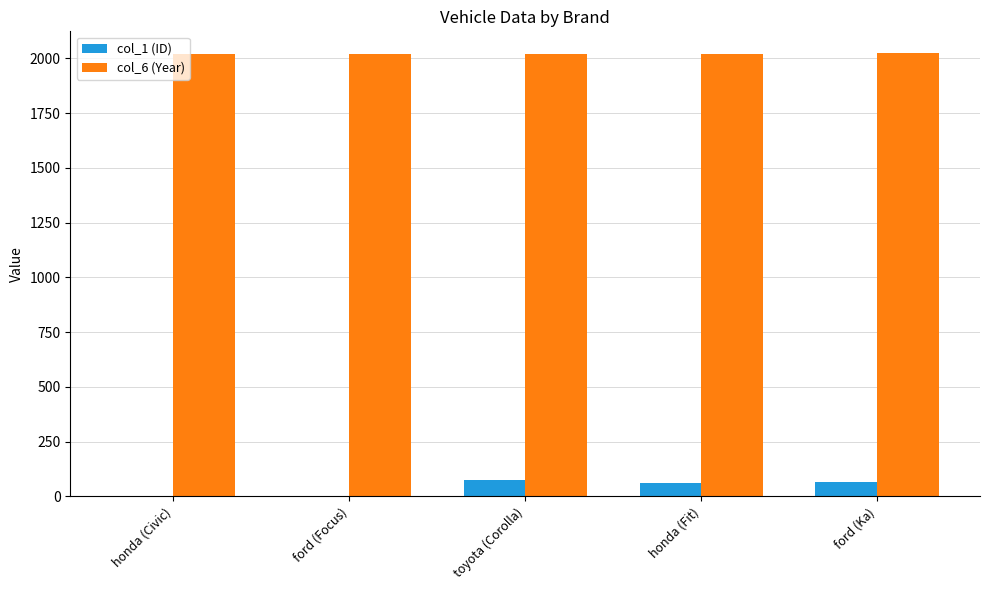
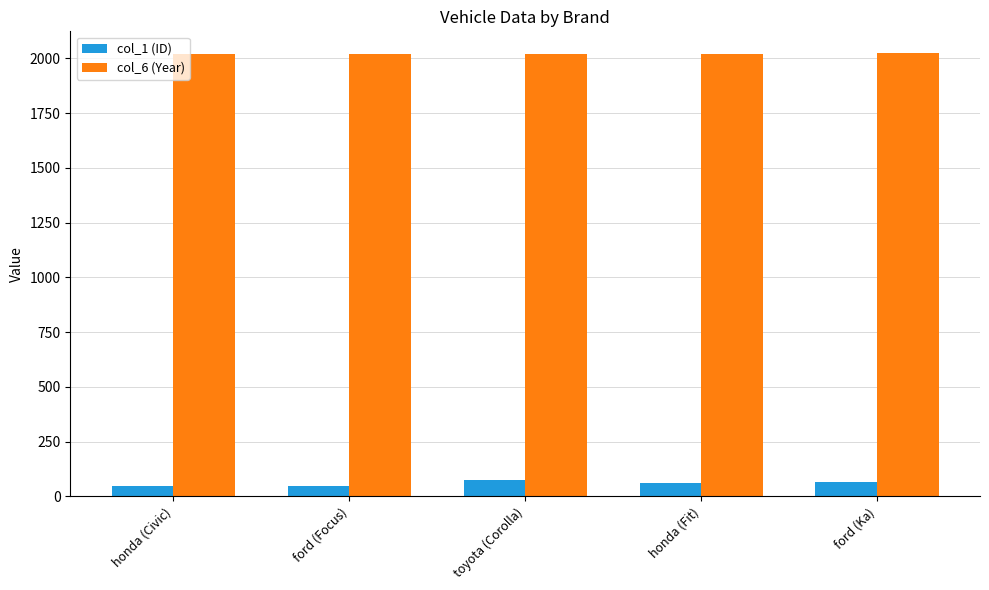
col_1 (ID), honda (Civic): 0 -> 50
col_1 (ID), ford (Focus): 0 -> 50
